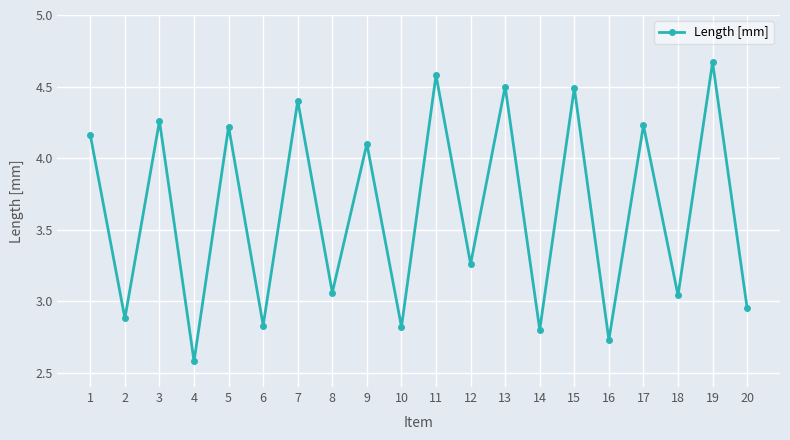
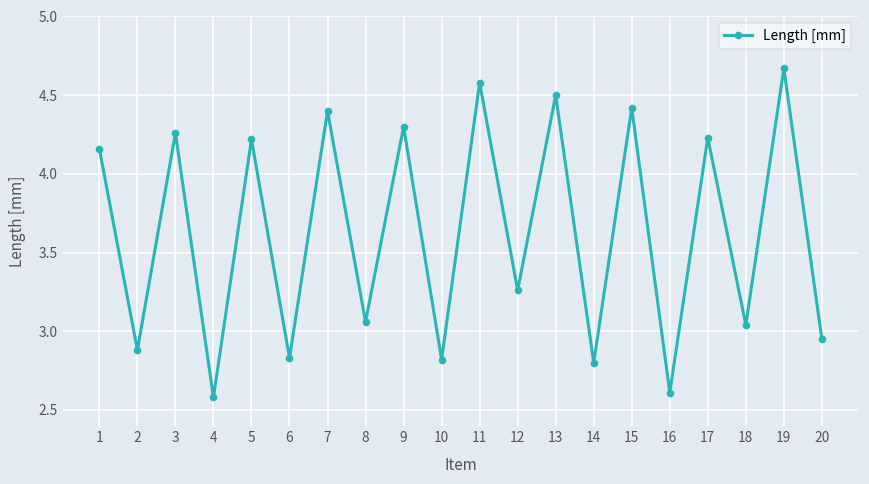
9: 4.1 -> 4.3
15: 4.49 -> 4.42
16: 2.73 -> 2.61
